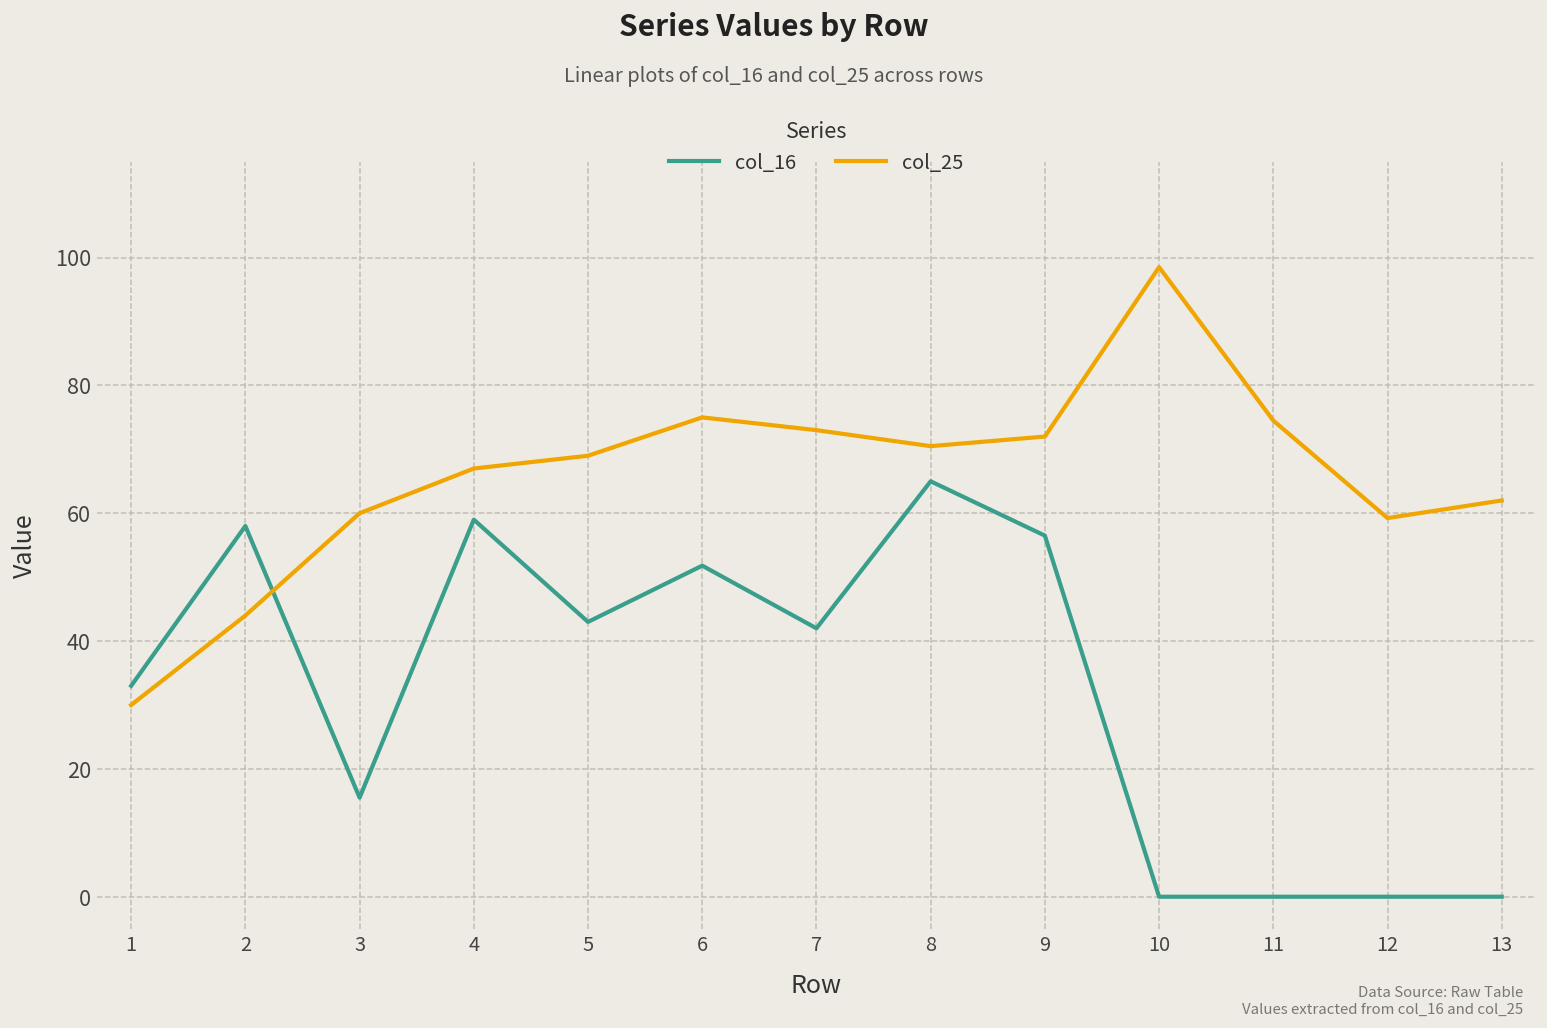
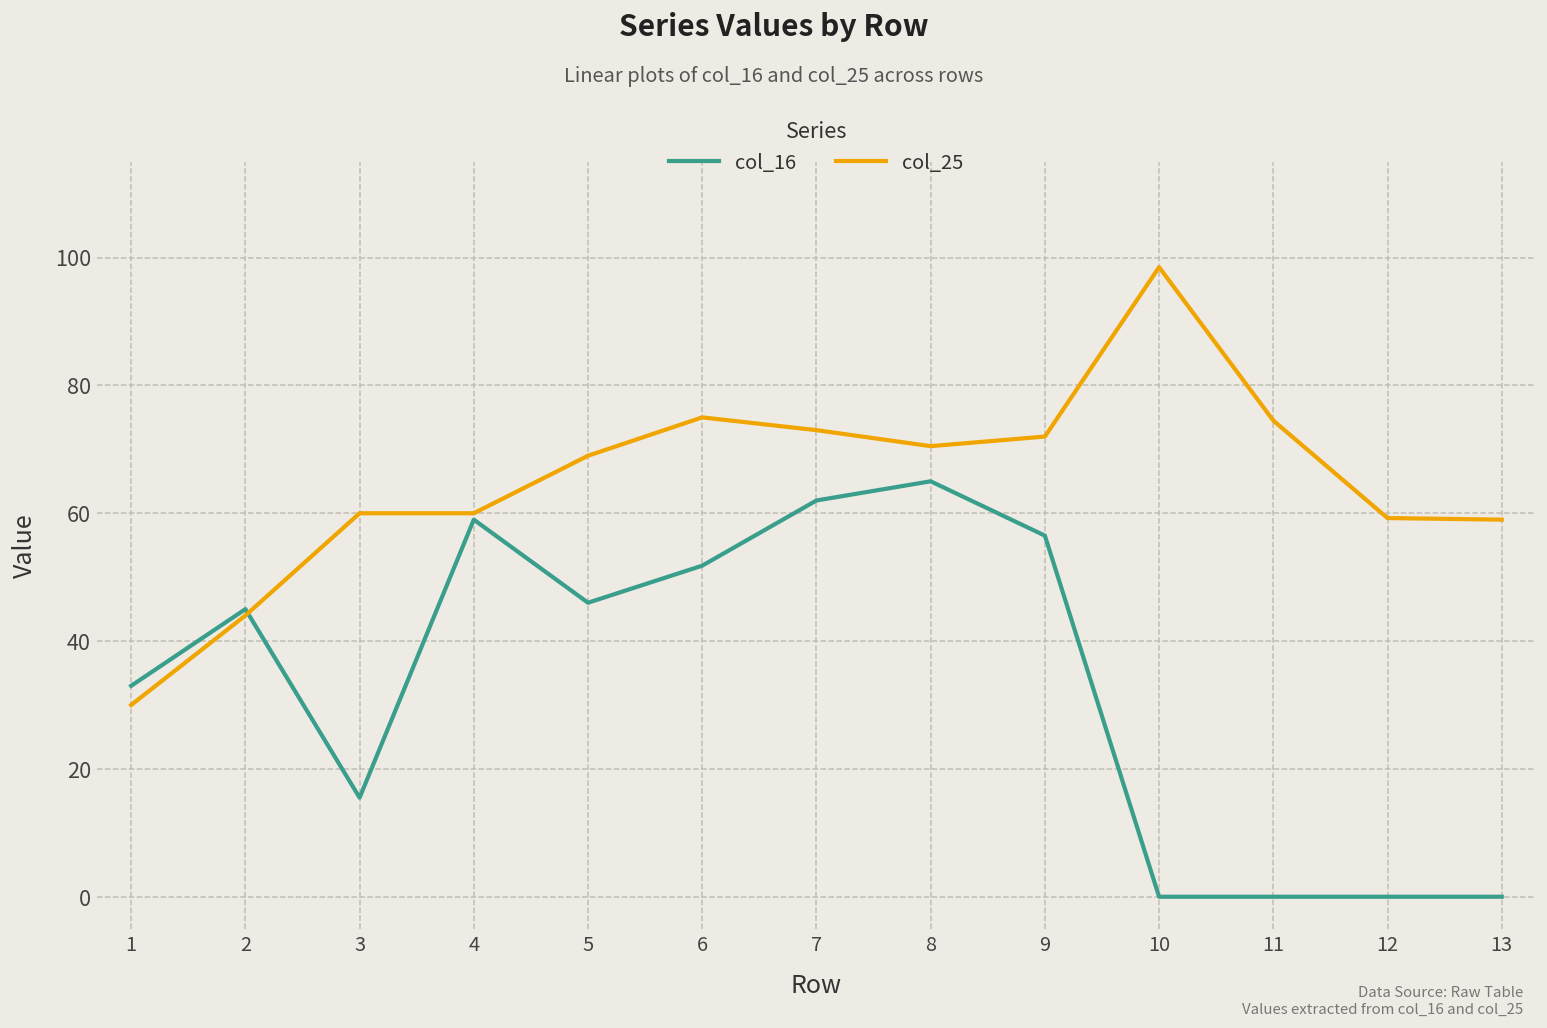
col_16, 2: 58 -> 45
col_25, 4: 67 -> 60
col_16, 5: 43 -> 46
col_16, 7: 42 -> 62
col_25, 13: 62 -> 59
